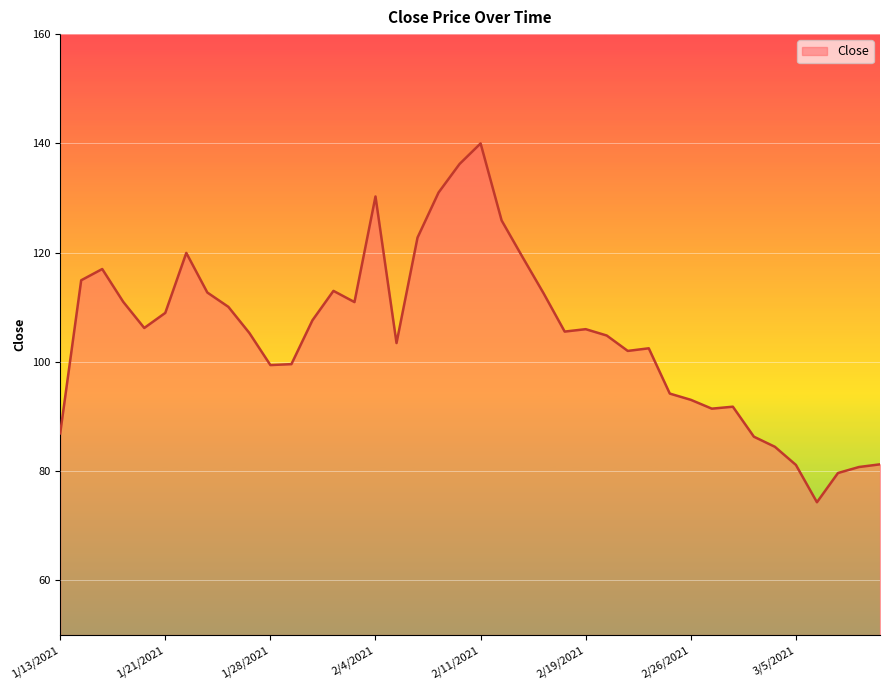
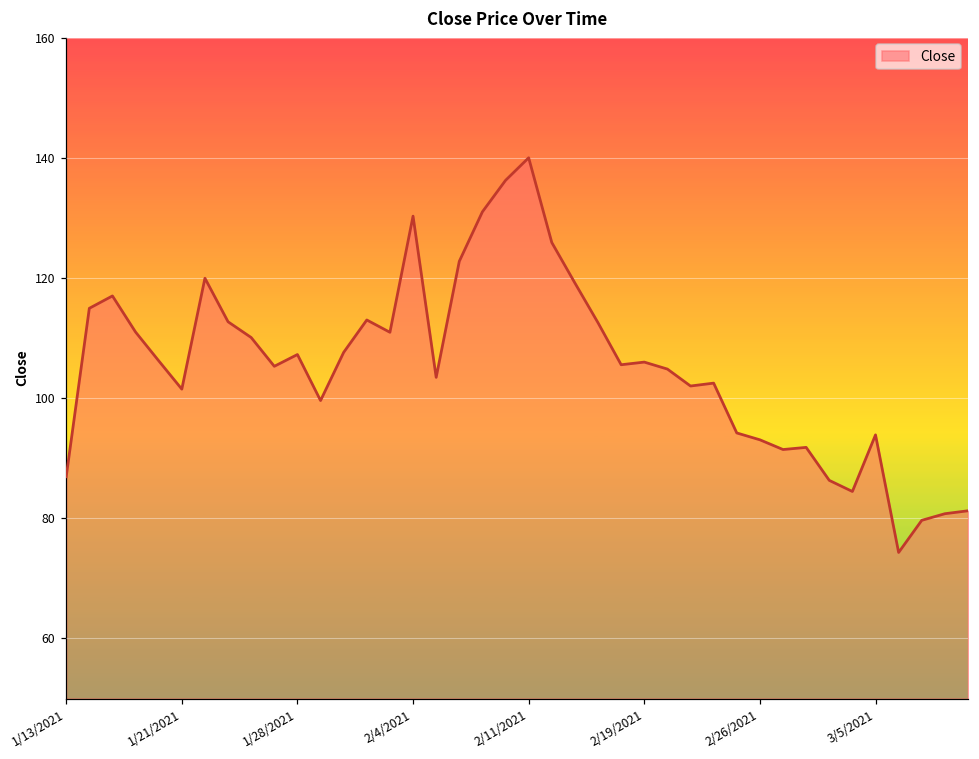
1/21/2021: 109 -> 101
1/28/2021: 99 -> 107
3/5/2021: 81 -> 94
